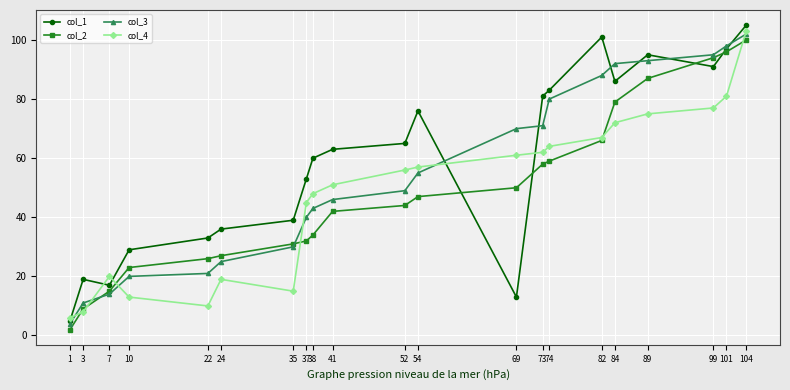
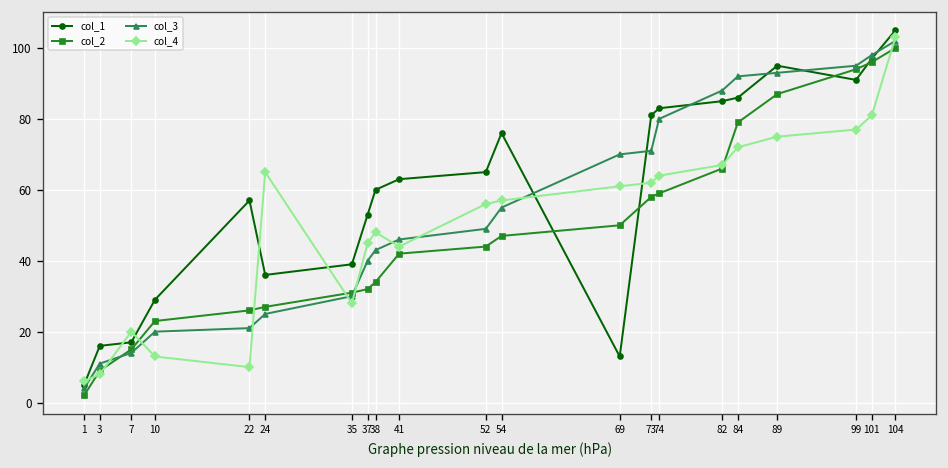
col_1, 3: 19 -> 16
col_1, 22: 33 -> 57
col_4, 24: 19 -> 65
col_4, 35: 15 -> 28
col_4, 41: 51 -> 44
col_1, 82: 101 -> 85
